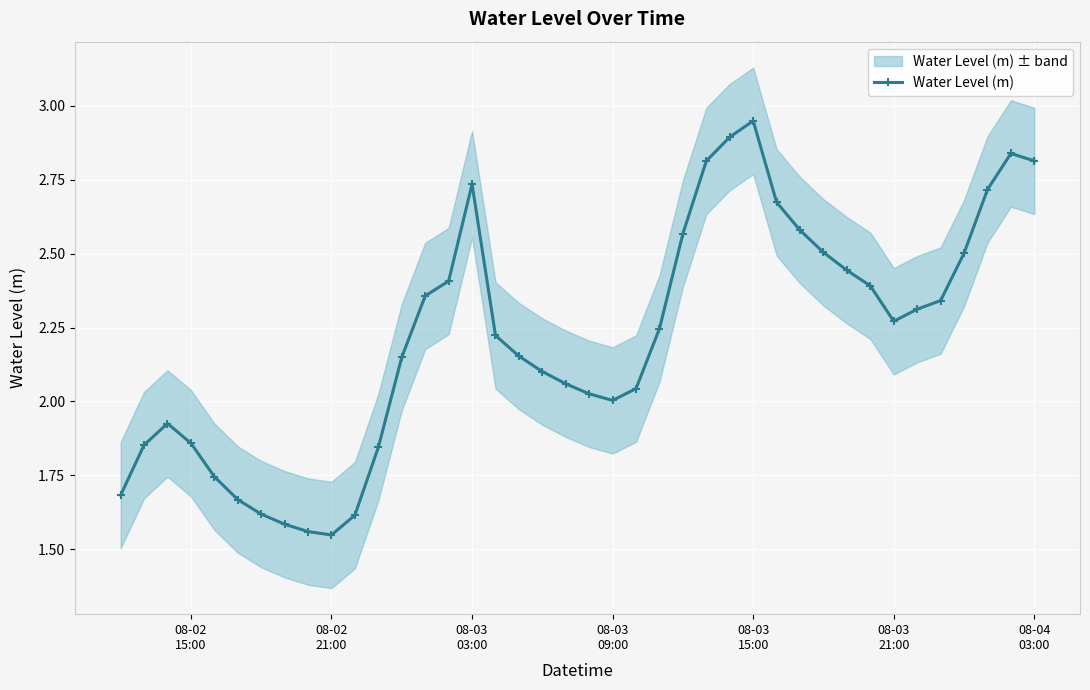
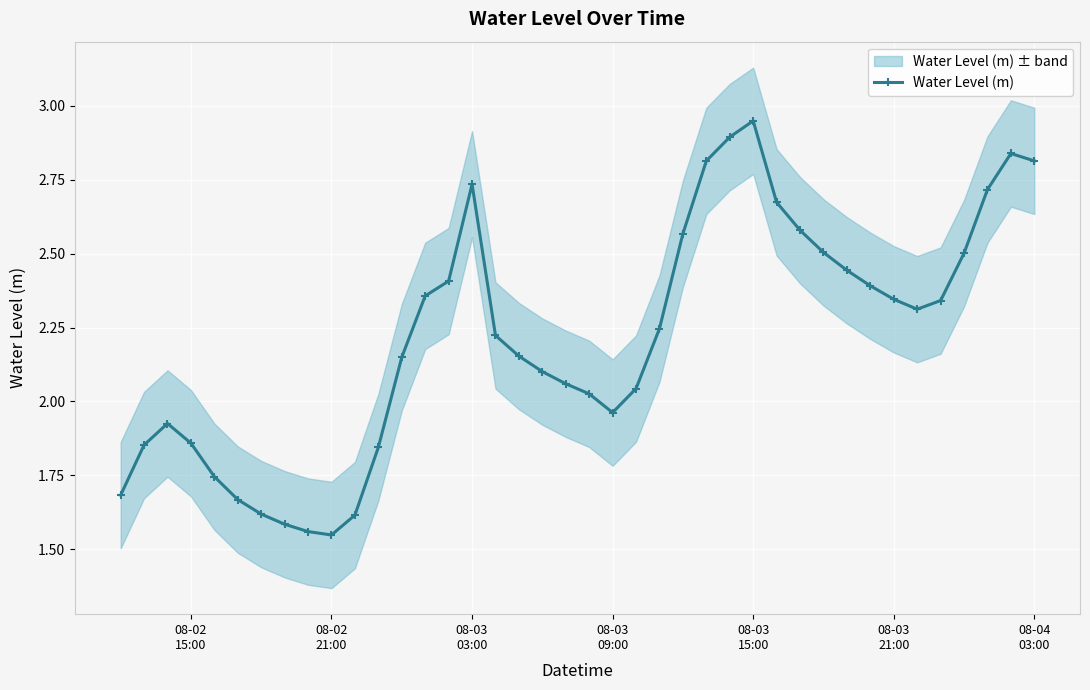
Water Level (m), 08-03 09:00: 2.00 -> 1.96
Water Level (m), 08-03 21:00: 2.27 -> 2.35
